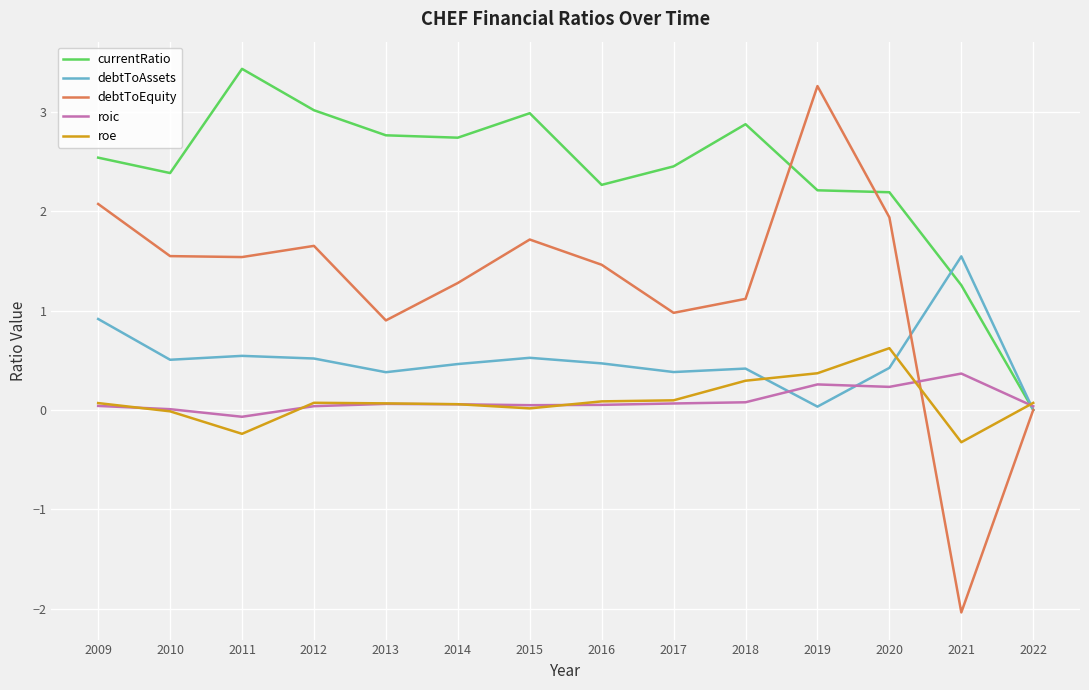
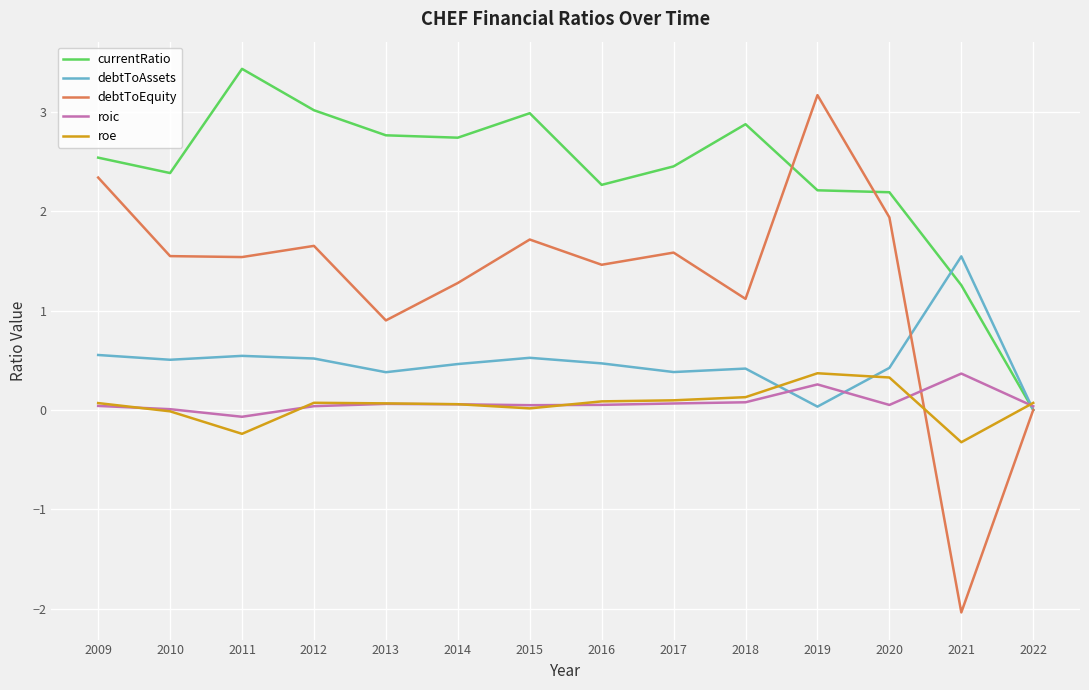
debtToAssets, 2009: 0.9 -> 0.6
debtToEquity, 2009: 2.1 -> 2.3
debtToEquity, 2017: 1.0 -> 1.6
roe, 2018: 0.3 -> 0.1
debtToEquity, 2019: 3.3 -> 3.2
roic, 2020: 0.2 -> 0.1
roe, 2020: 0.6 -> 0.3
